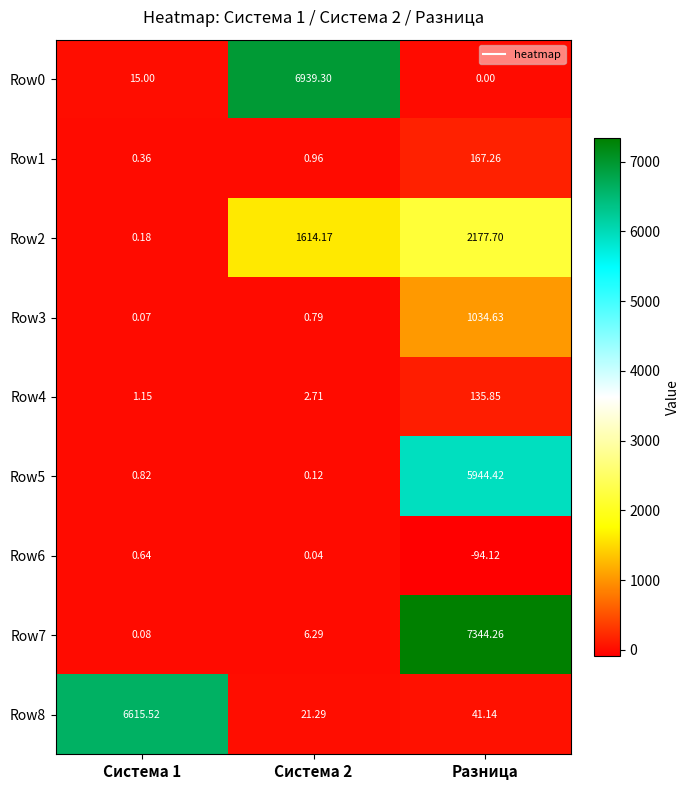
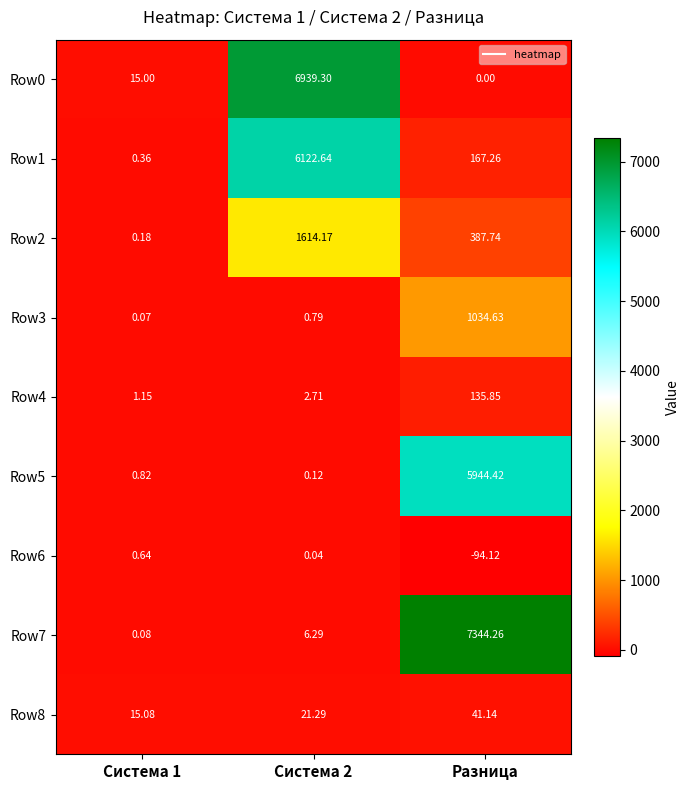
Row1, Система 2: 0.96 -> 6122.64
Row2, Разница: 2177.70 -> 387.74
Row8, Система 1: 6615.52 -> 15.08
